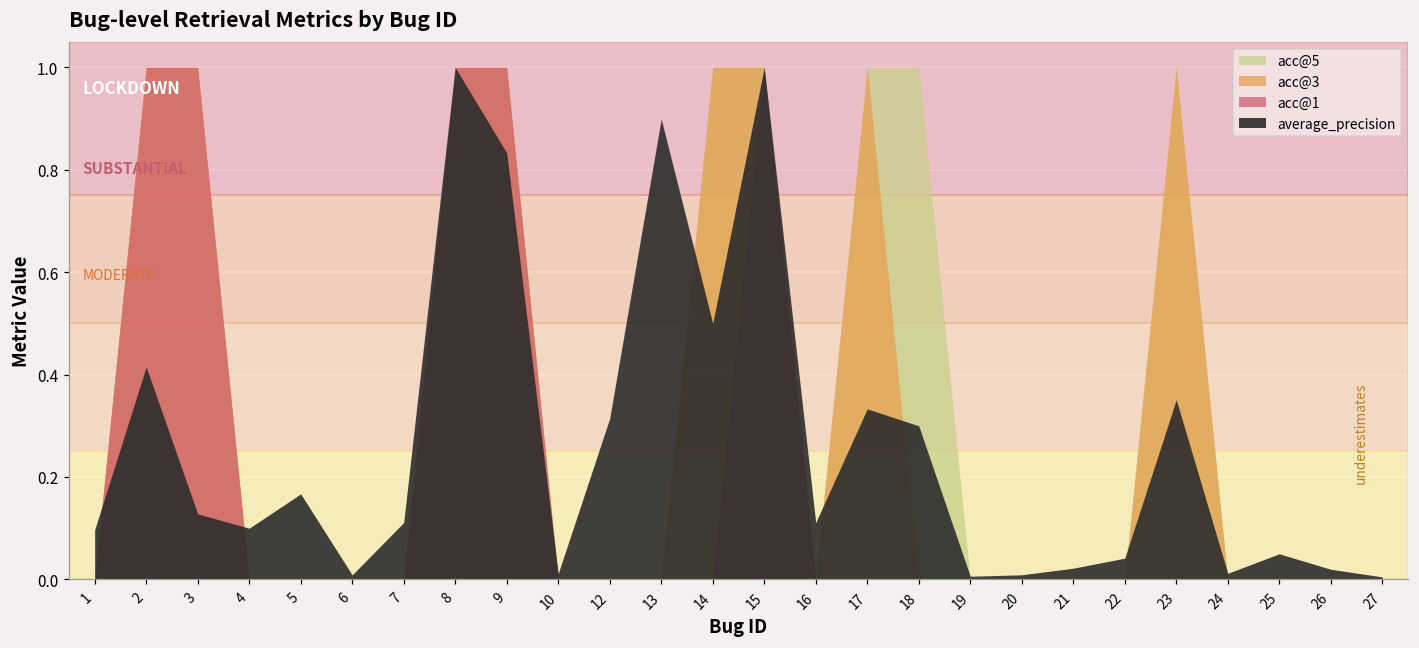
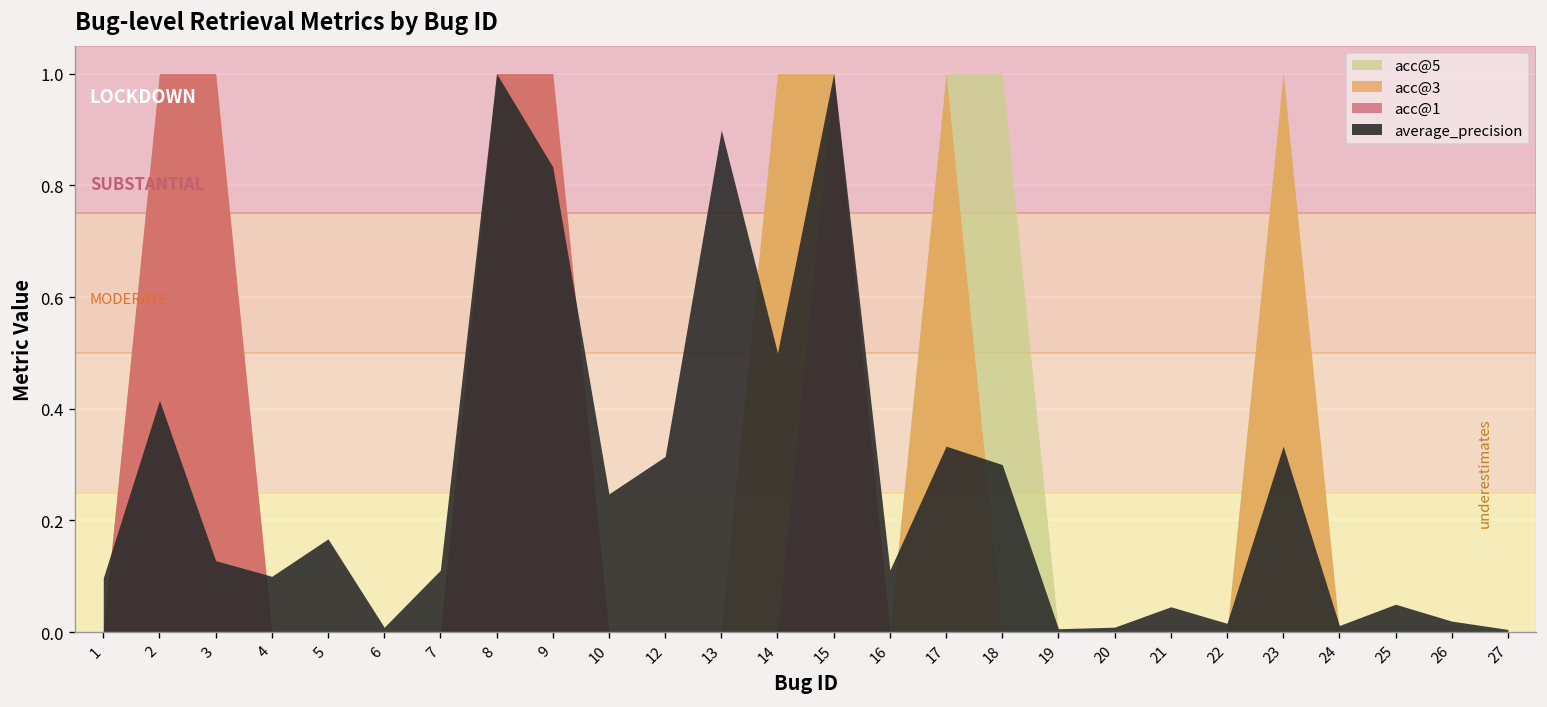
average_precision, 10: 0.01 -> 0.25
average_precision, 21: 0.02 -> 0.05
average_precision, 22: 0.04 -> 0.02
average_precision, 23: 0.35 -> 0.33
